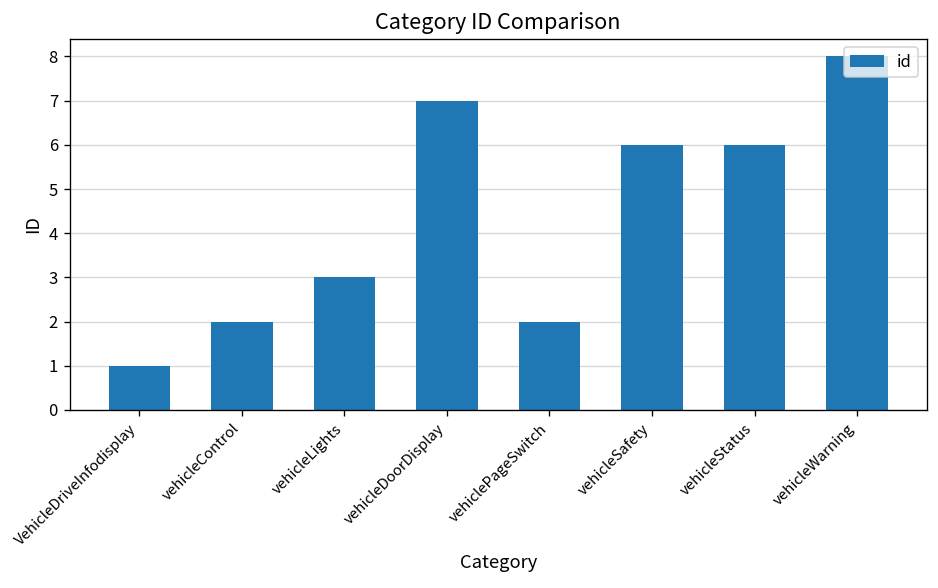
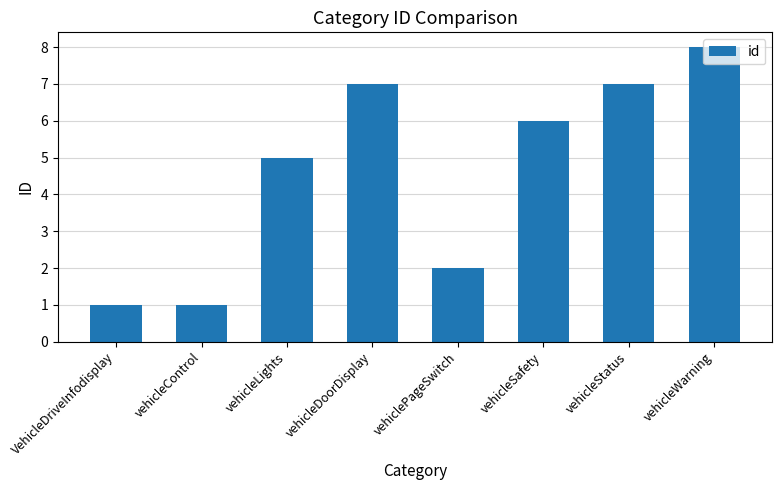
vehicleControl: 2 -> 1
vehicleLights: 3 -> 5
vehicleStatus: 6 -> 7
